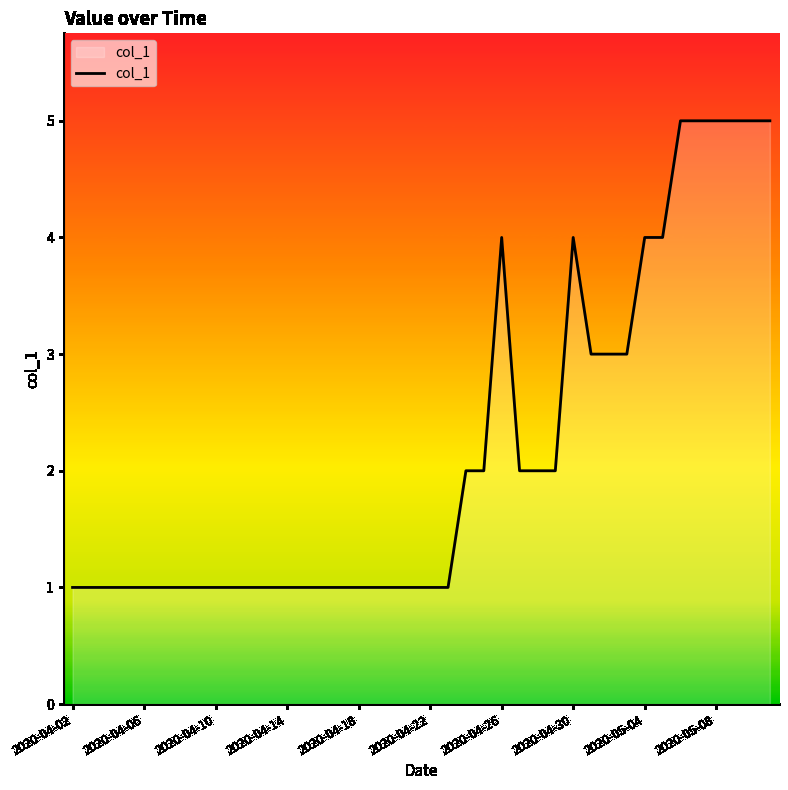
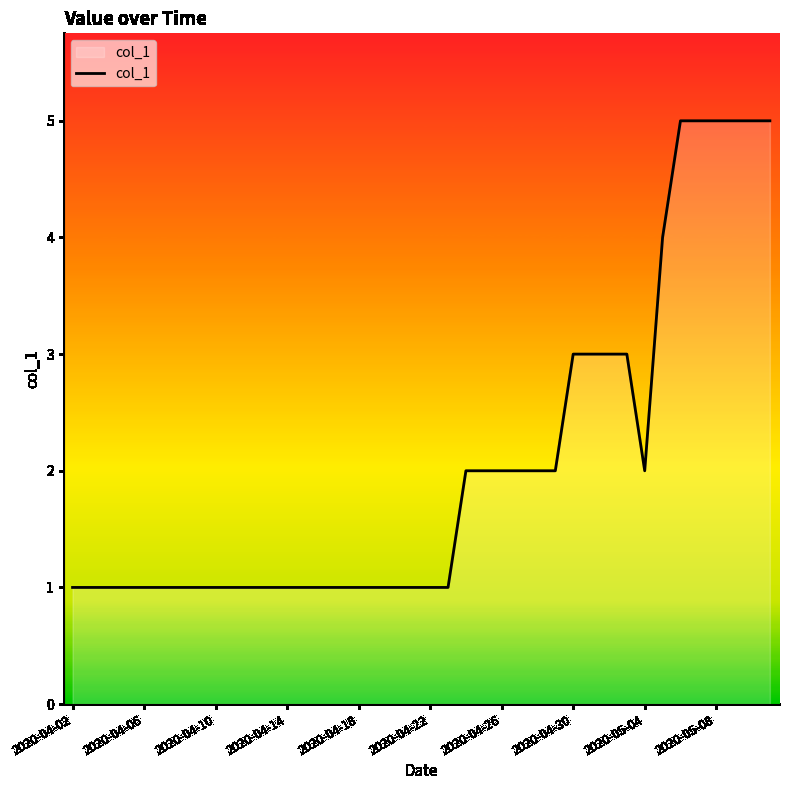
2020-04-26: 4 -> 2
2020-04-30: 4 -> 3
2020-05-04: 4 -> 2
